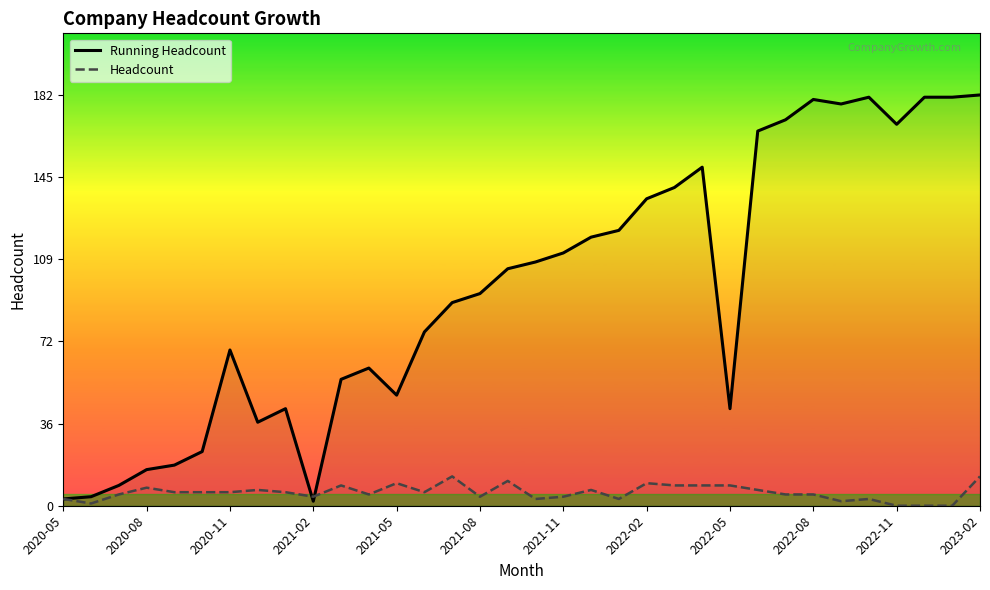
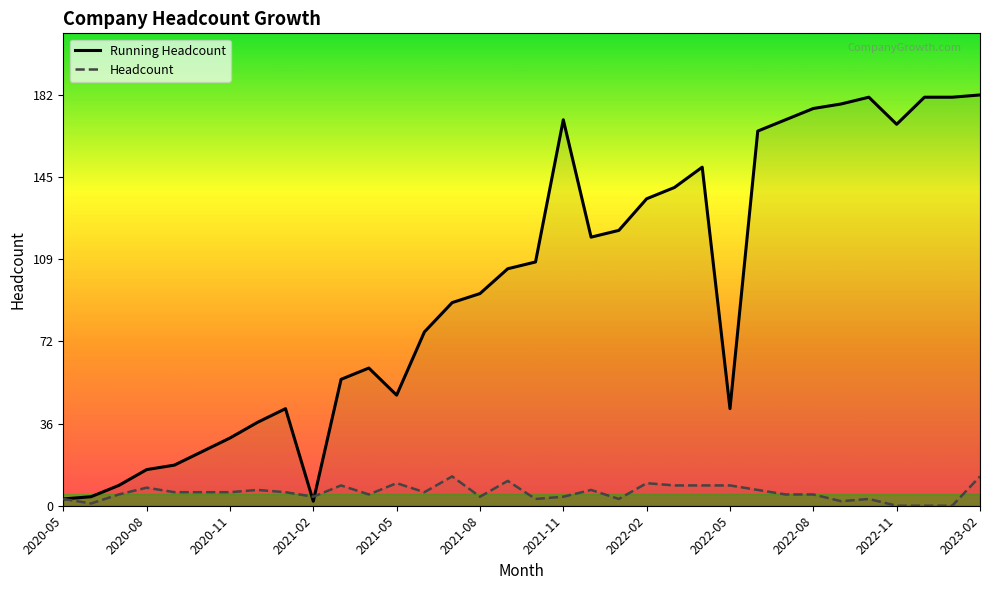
Running Headcount, 2020-11: 69 -> 30
Running Headcount, 2021-11: 112 -> 171
Running Headcount, 2022-08: 180 -> 176
